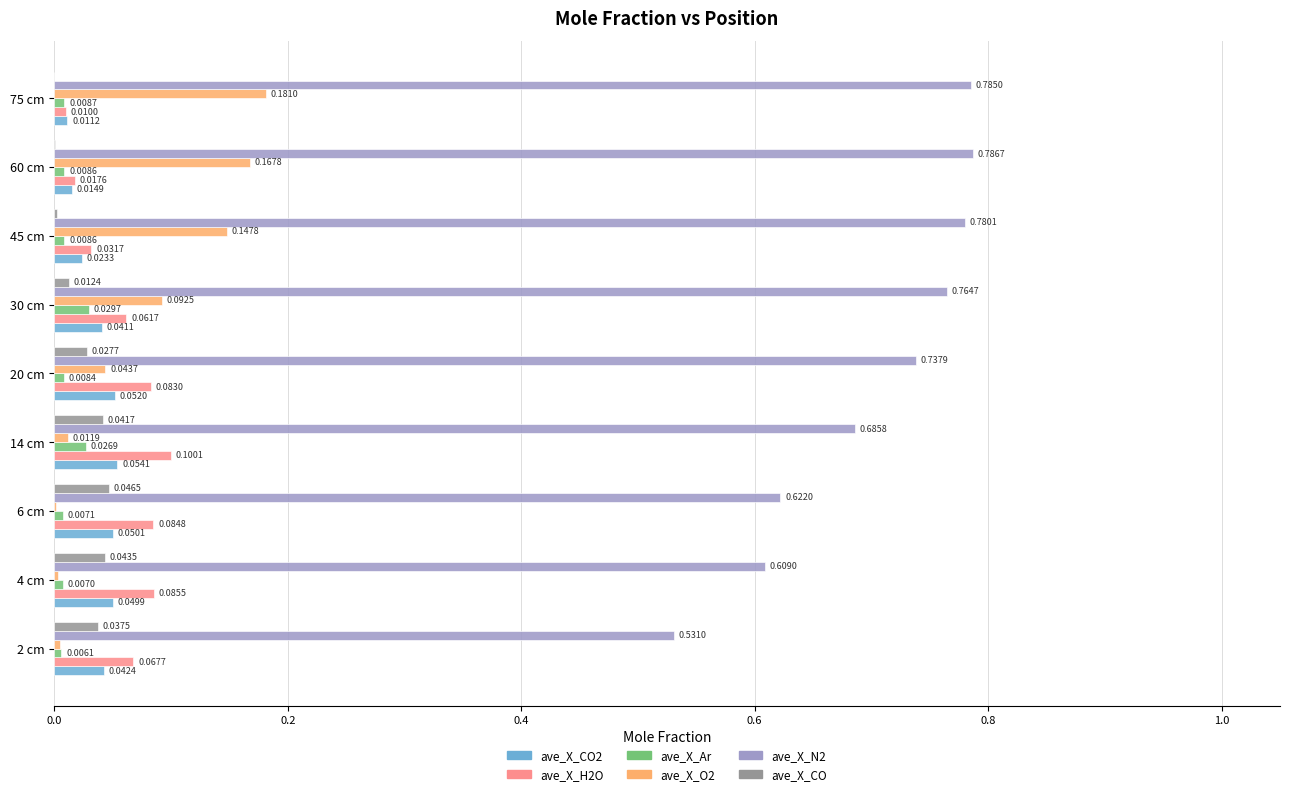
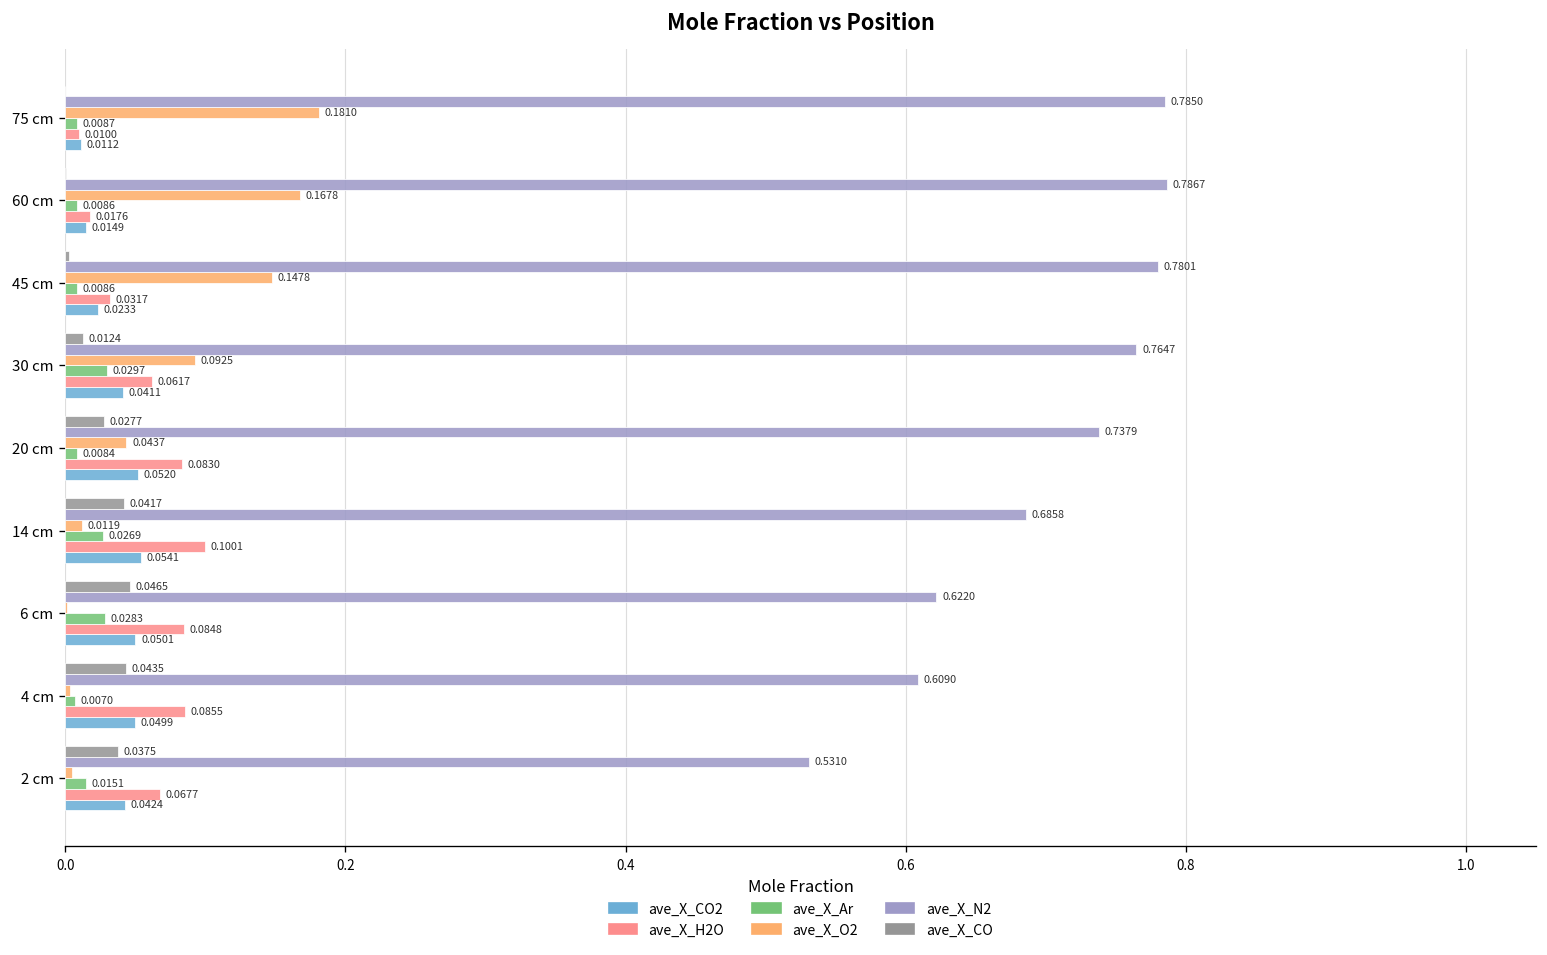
ave_X_Ar, 6 cm: 0.0071 -> 0.0283
ave_X_Ar, 2 cm: 0.0061 -> 0.0151
